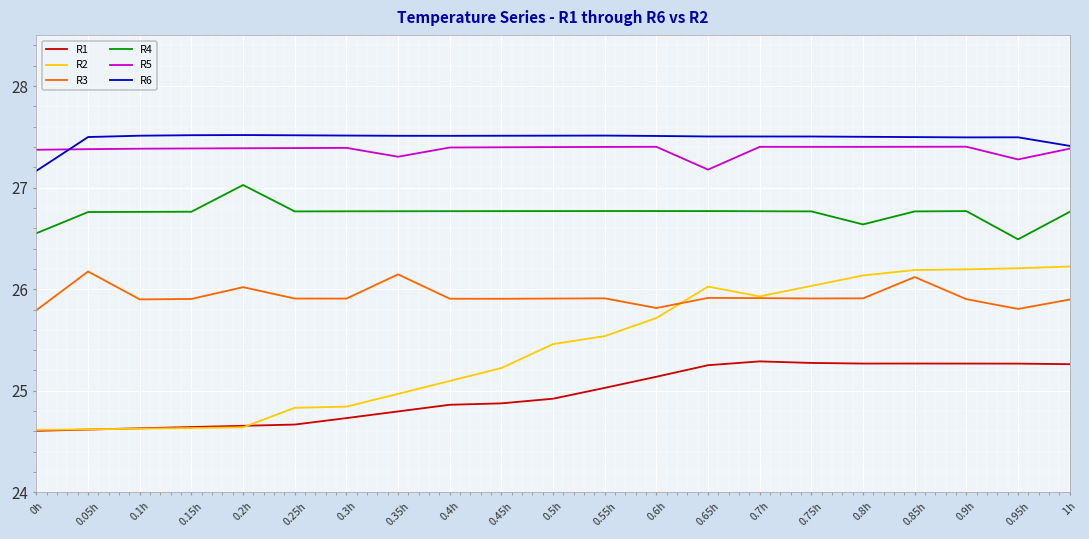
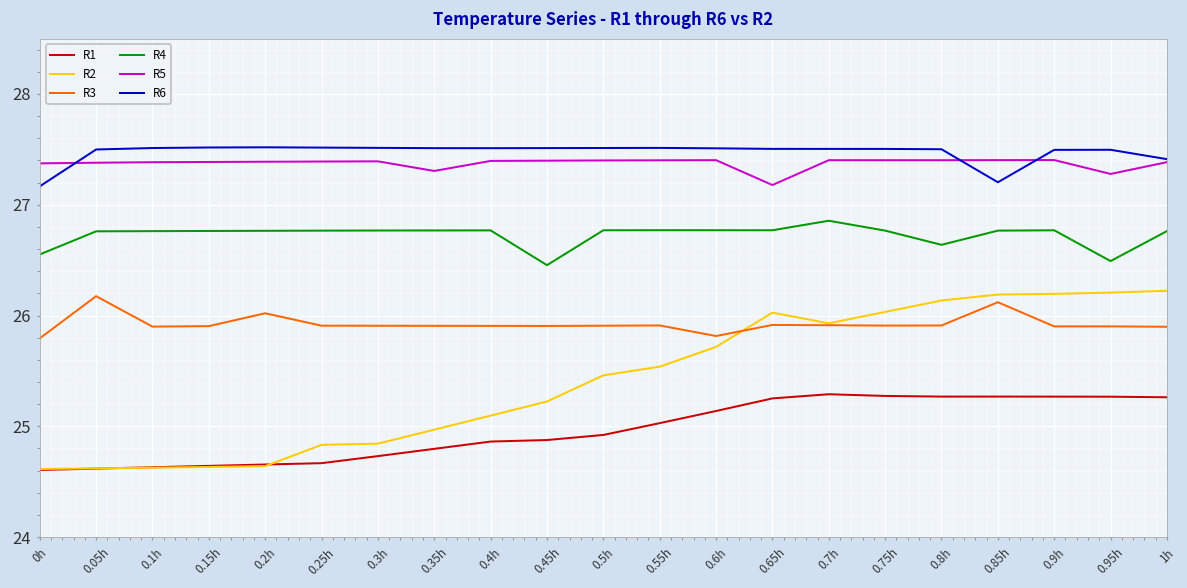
R4, 0.2h: 27.0 -> 26.8
R3, 0.35h: 26.1 -> 25.9
R4, 0.45h: 26.8 -> 26.5
R4, 0.7h: 26.8 -> 26.9
R6, 0.85h: 27.5 -> 27.2
R3, 0.95h: 25.8 -> 25.9
